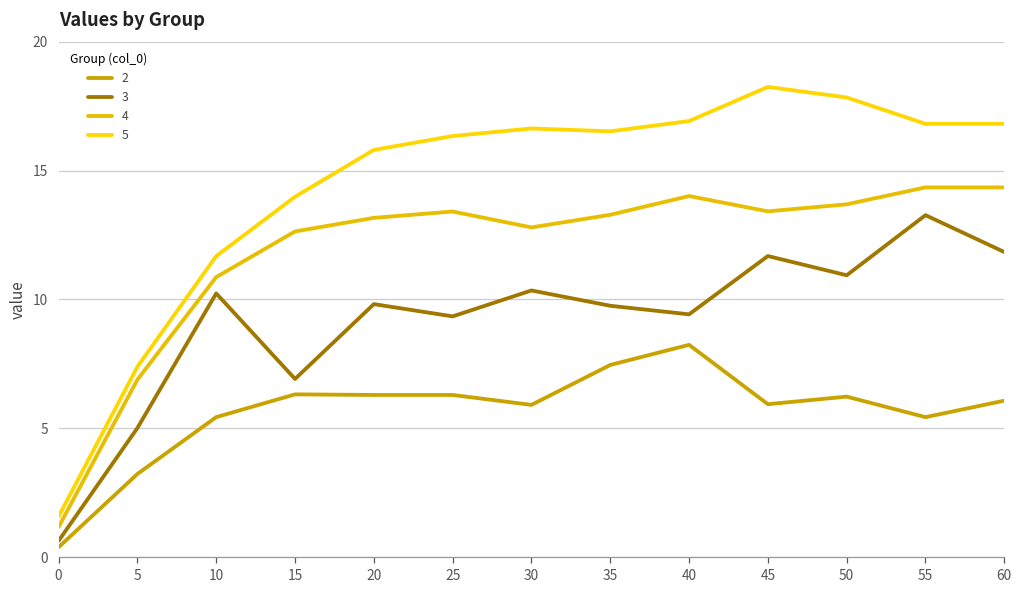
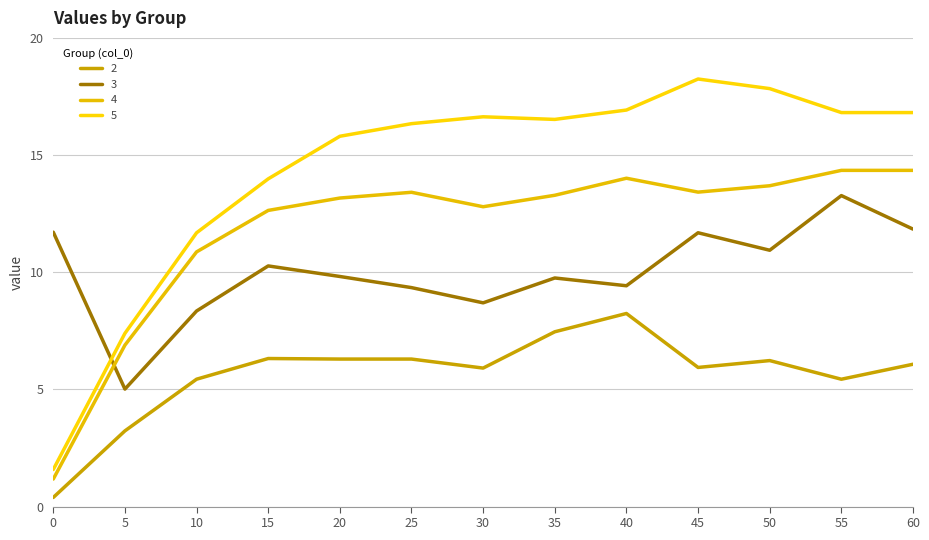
3, 0: 0.6 -> 11.7
3, 10: 10.2 -> 8.3
3, 15: 6.9 -> 10.3
3, 30: 10.3 -> 8.7
